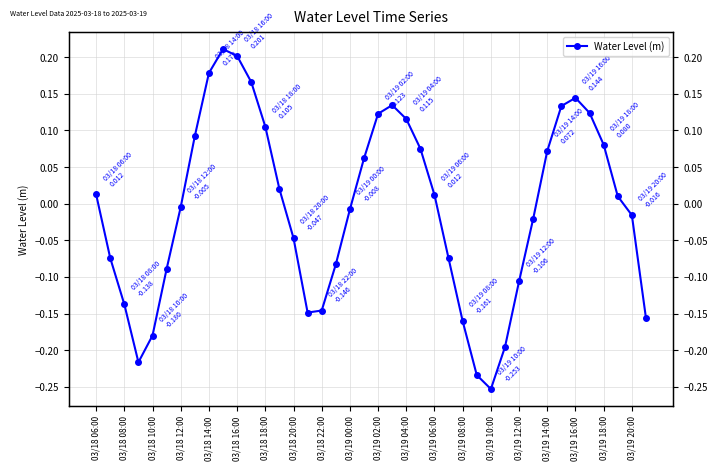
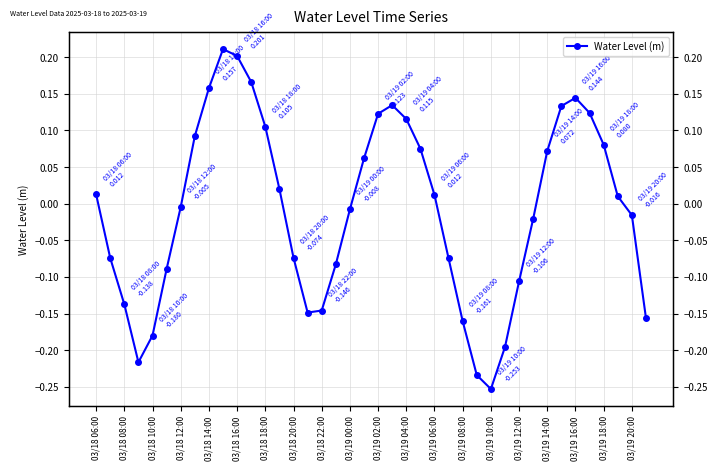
03/18 14:00: 0.178 -> 0.157
03/18 20:00: -0.047 -> -0.074
